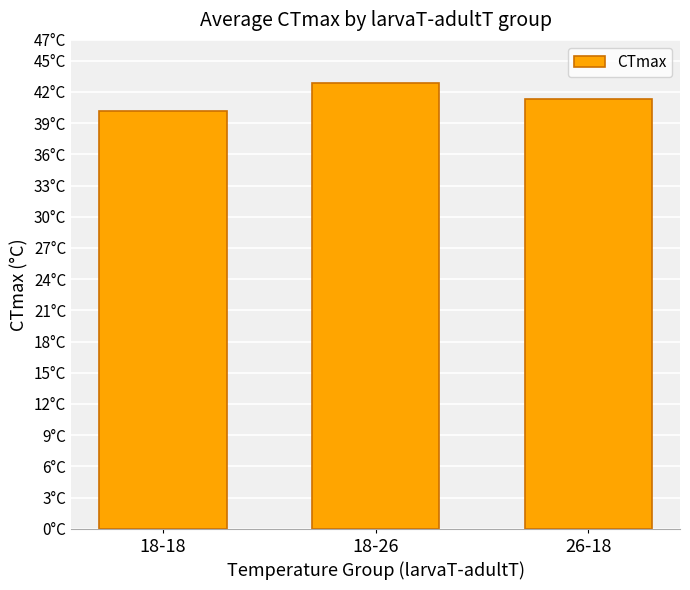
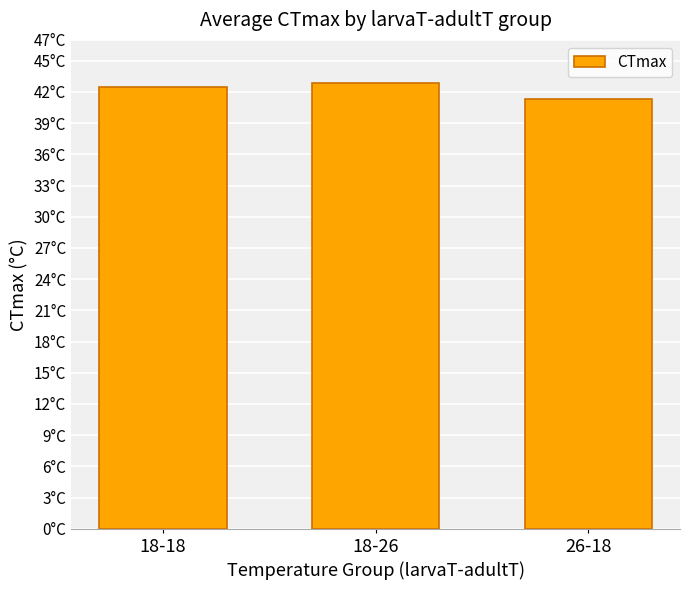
18-18: 40.2°C -> 42.4°C
